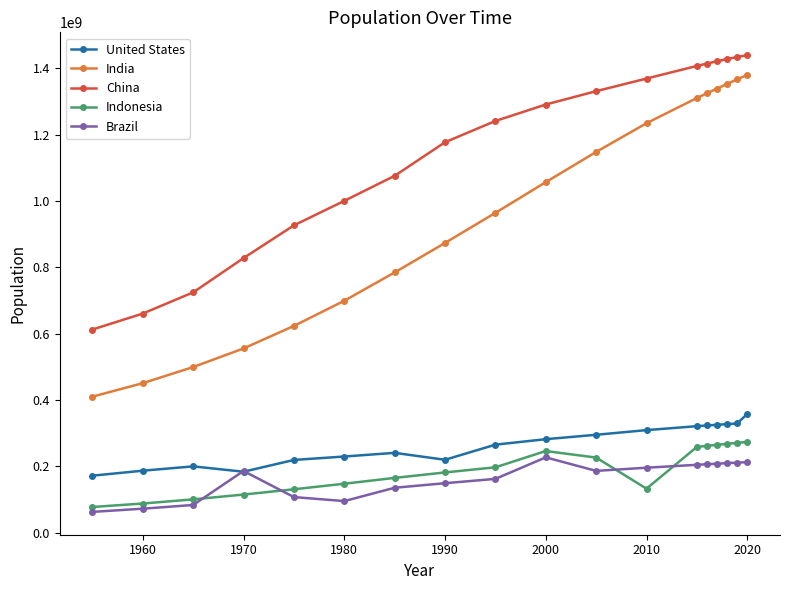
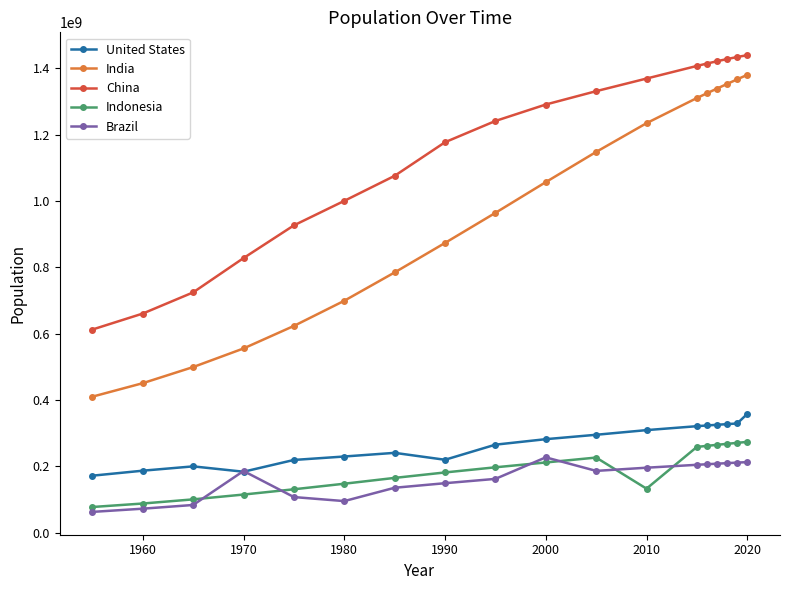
Indonesia, 2000: 250000000 -> 210000000
